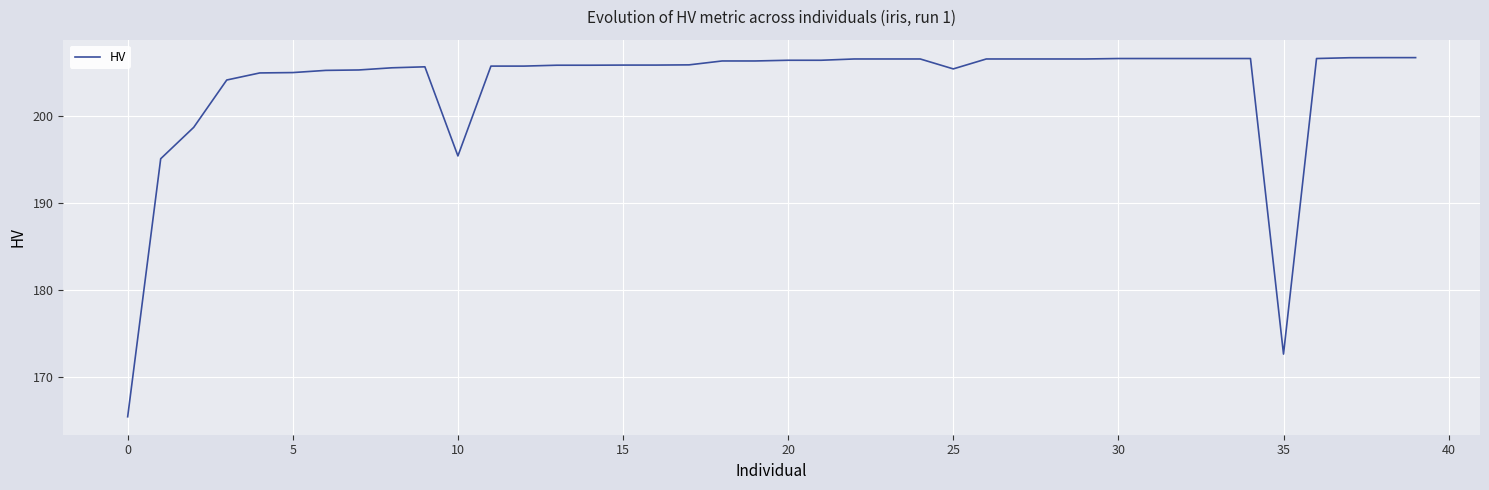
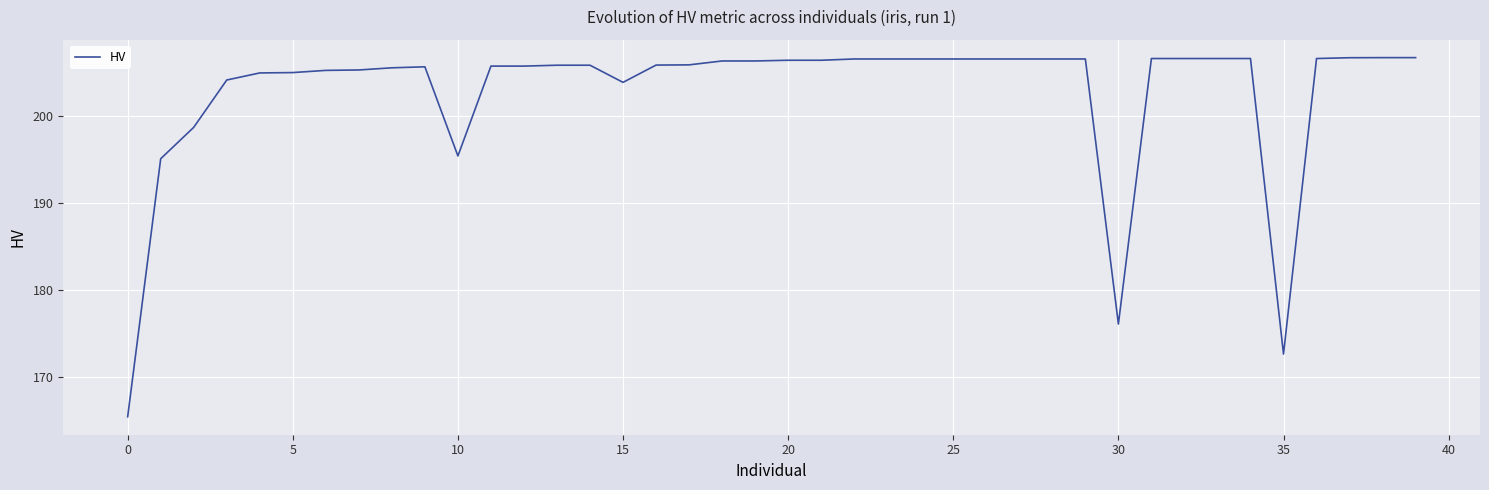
15: 206 -> 204
25: 205 -> 207
30: 207 -> 176
